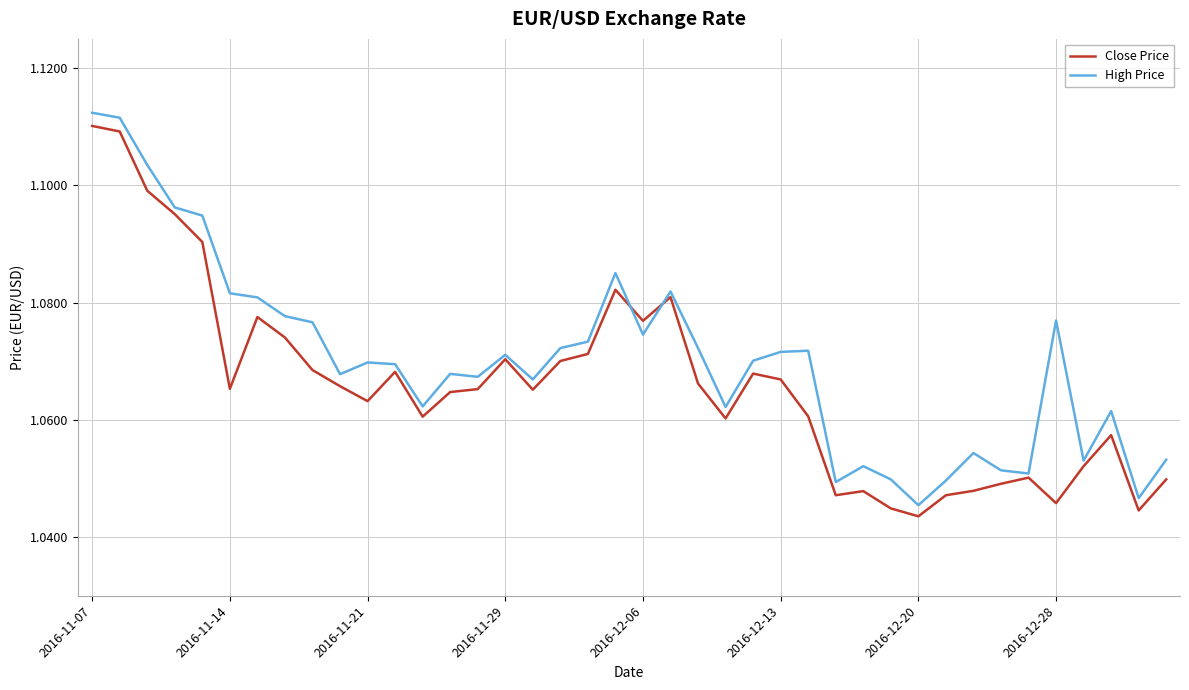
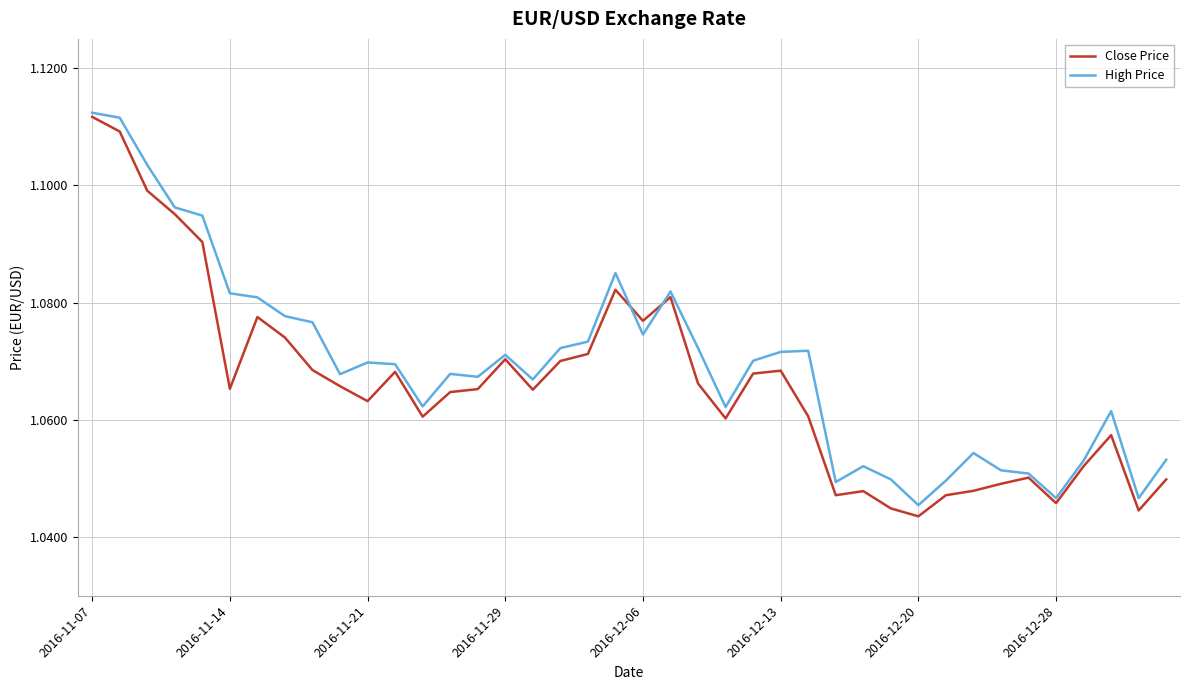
Close Price, 2016-11-07: 1.110 -> 1.112
Close Price, 2016-12-13: 1.067 -> 1.068
High Price, 2016-12-28: 1.077 -> 1.047
